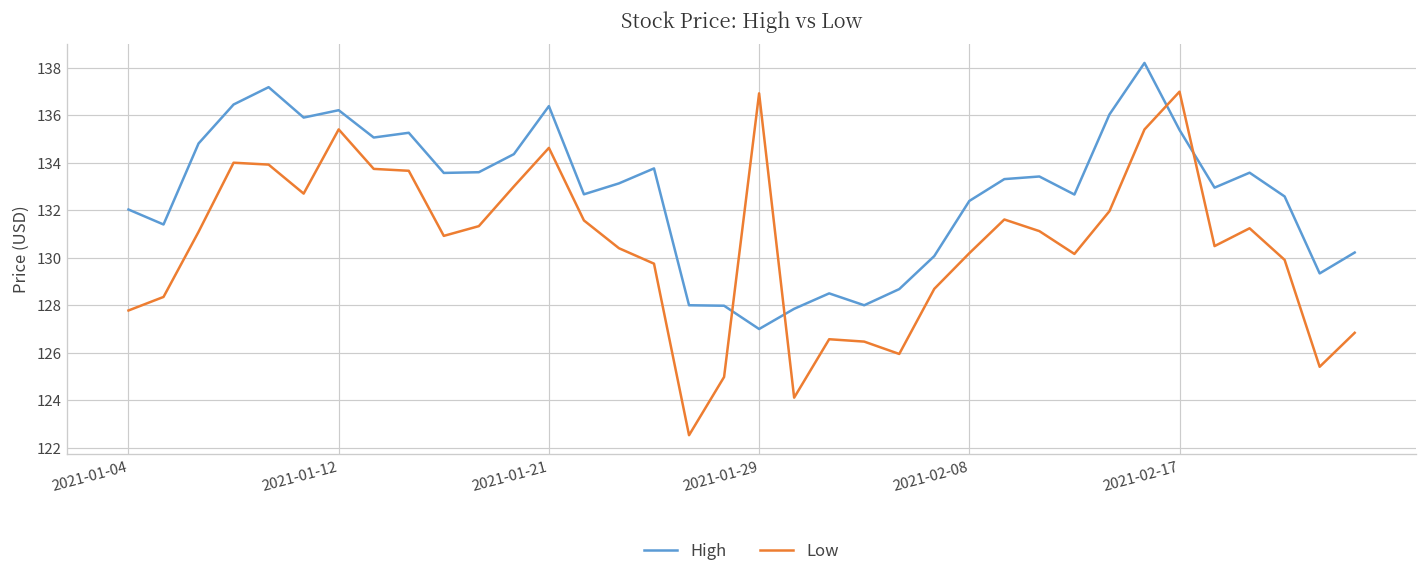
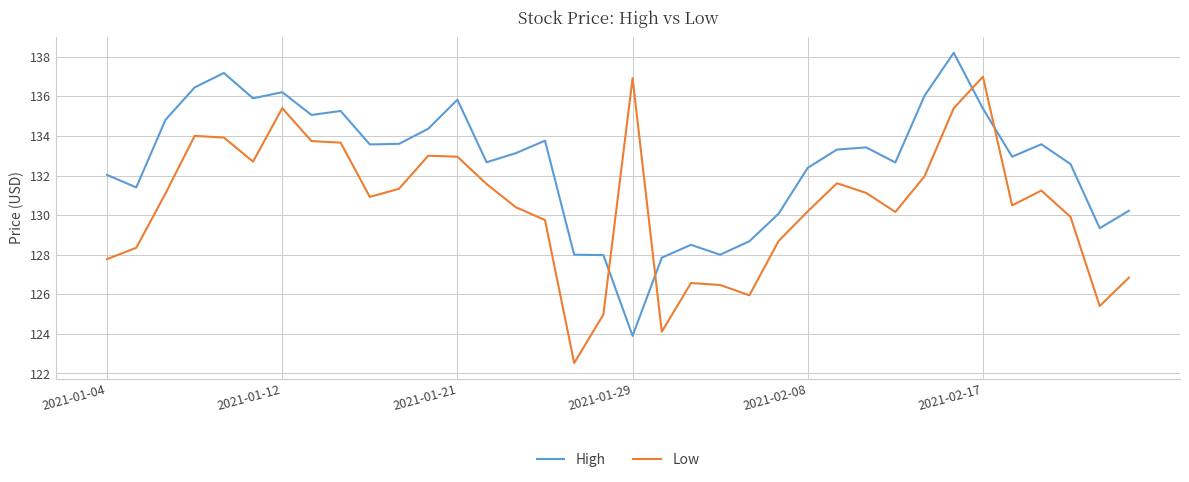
High, 2021-01-21: 136.4 -> 135.8
Low, 2021-01-21: 134.6 -> 132.9
High, 2021-01-29: 127.0 -> 123.9
